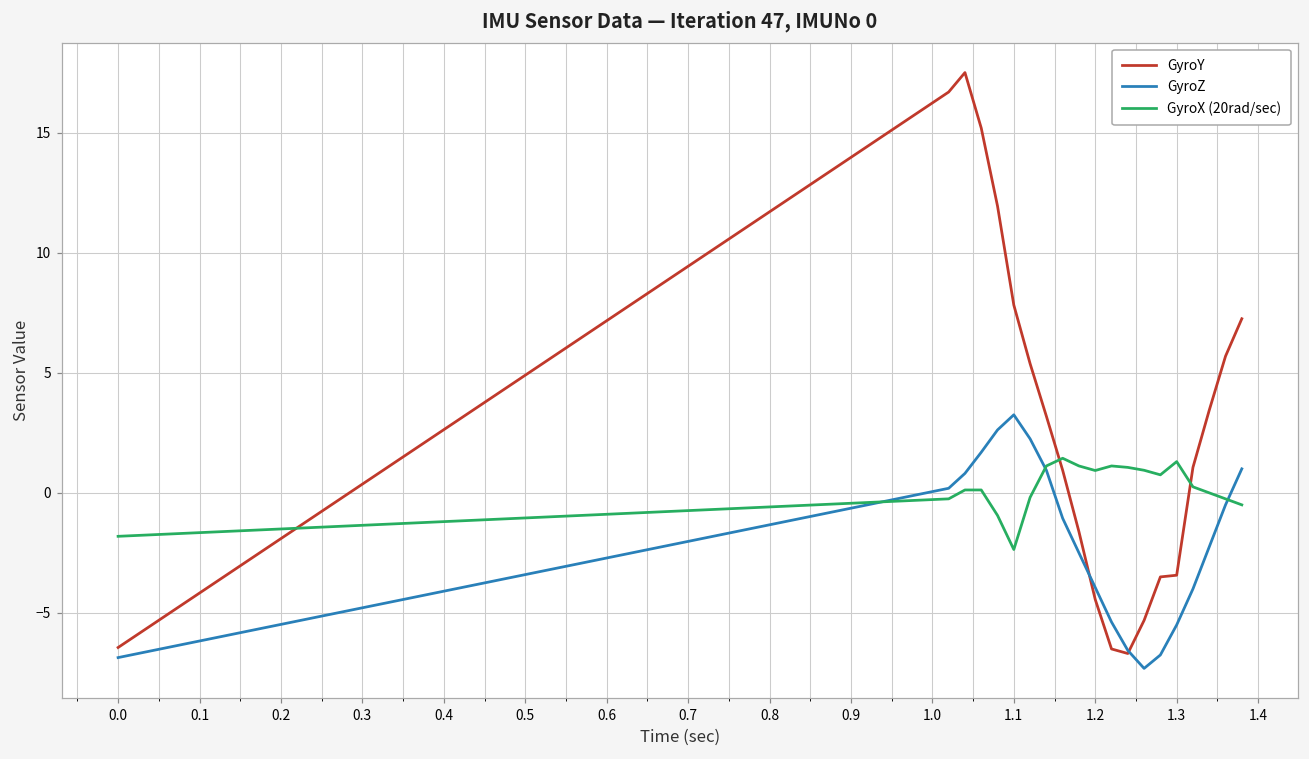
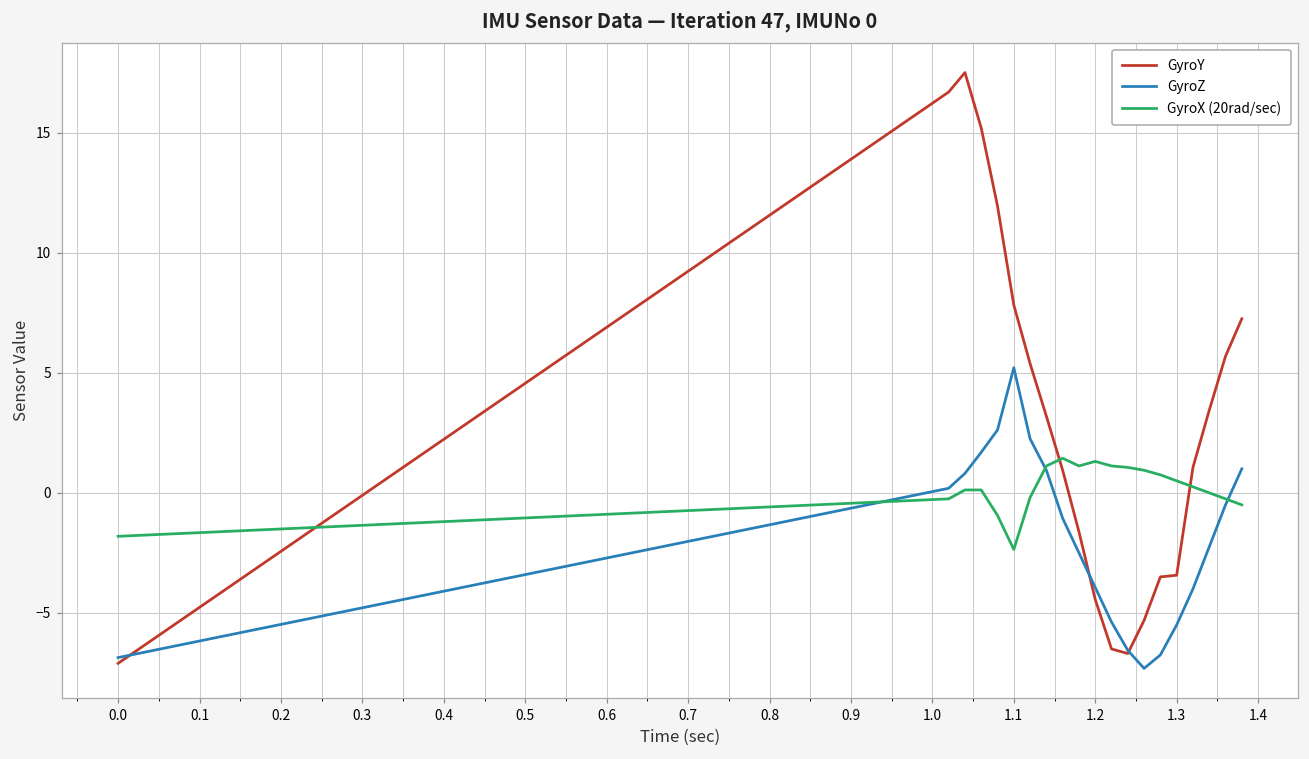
GyroY, 0.0: -6.4 -> -7.1
GyroZ, 1.1: 3.3 -> 5.2
GyroX (20rad/sec), 1.2: 0.9 -> 1.3
GyroX (20rad/sec), 1.3: 1.3 -> 0.5
